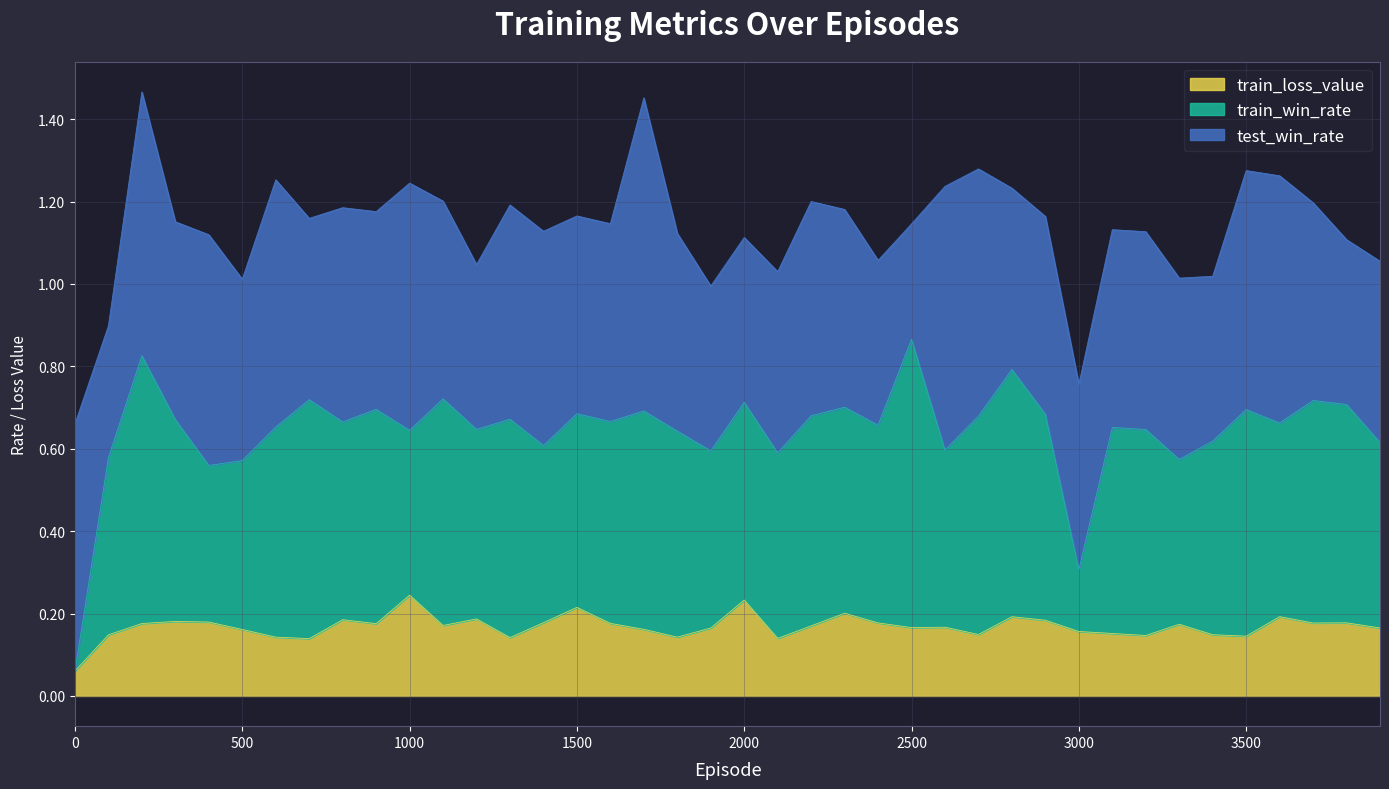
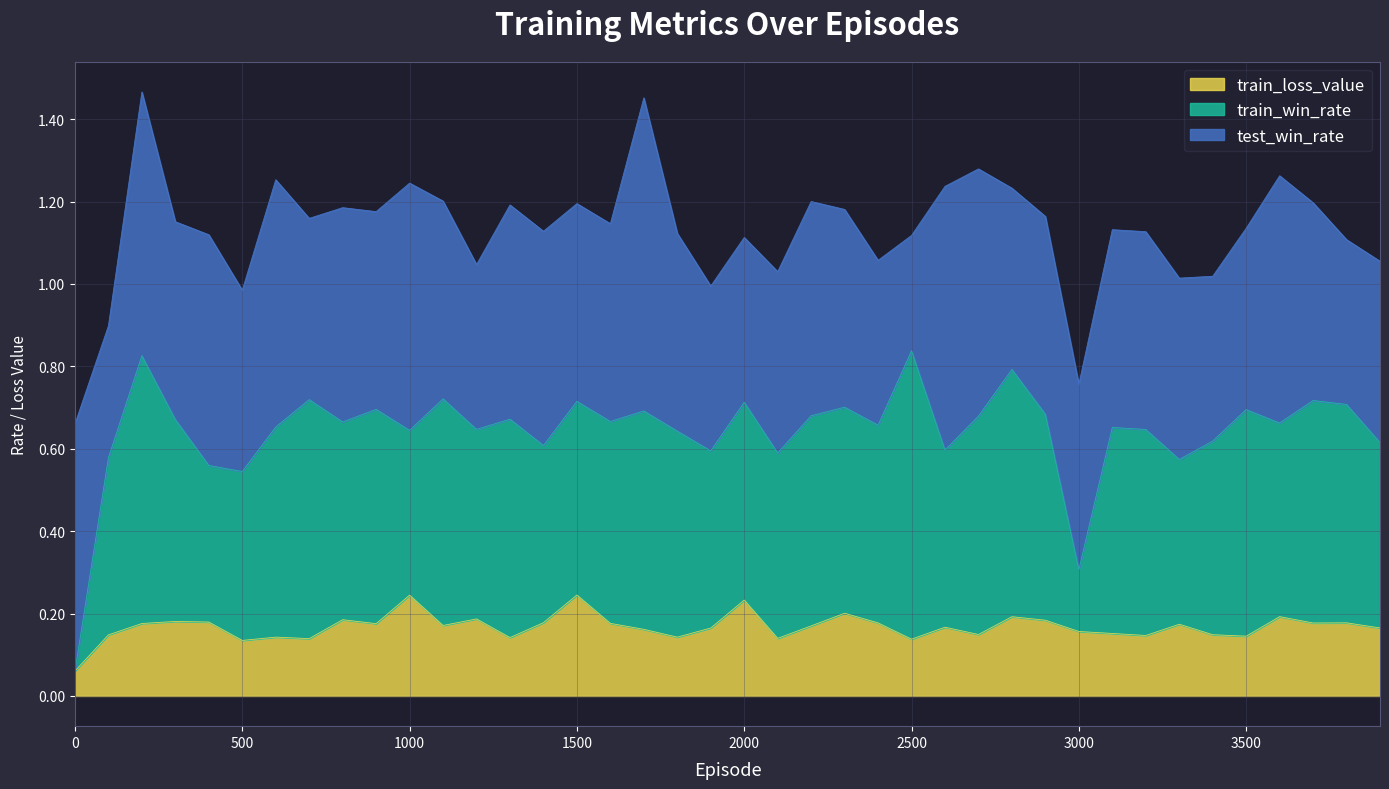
train_loss_value, 500: 0.16 -> 0.13
train_loss_value, 1500: 0.22 -> 0.25
train_loss_value, 2500: 0.17 -> 0.14
test_win_rate, 3500: 0.58 -> 0.44
